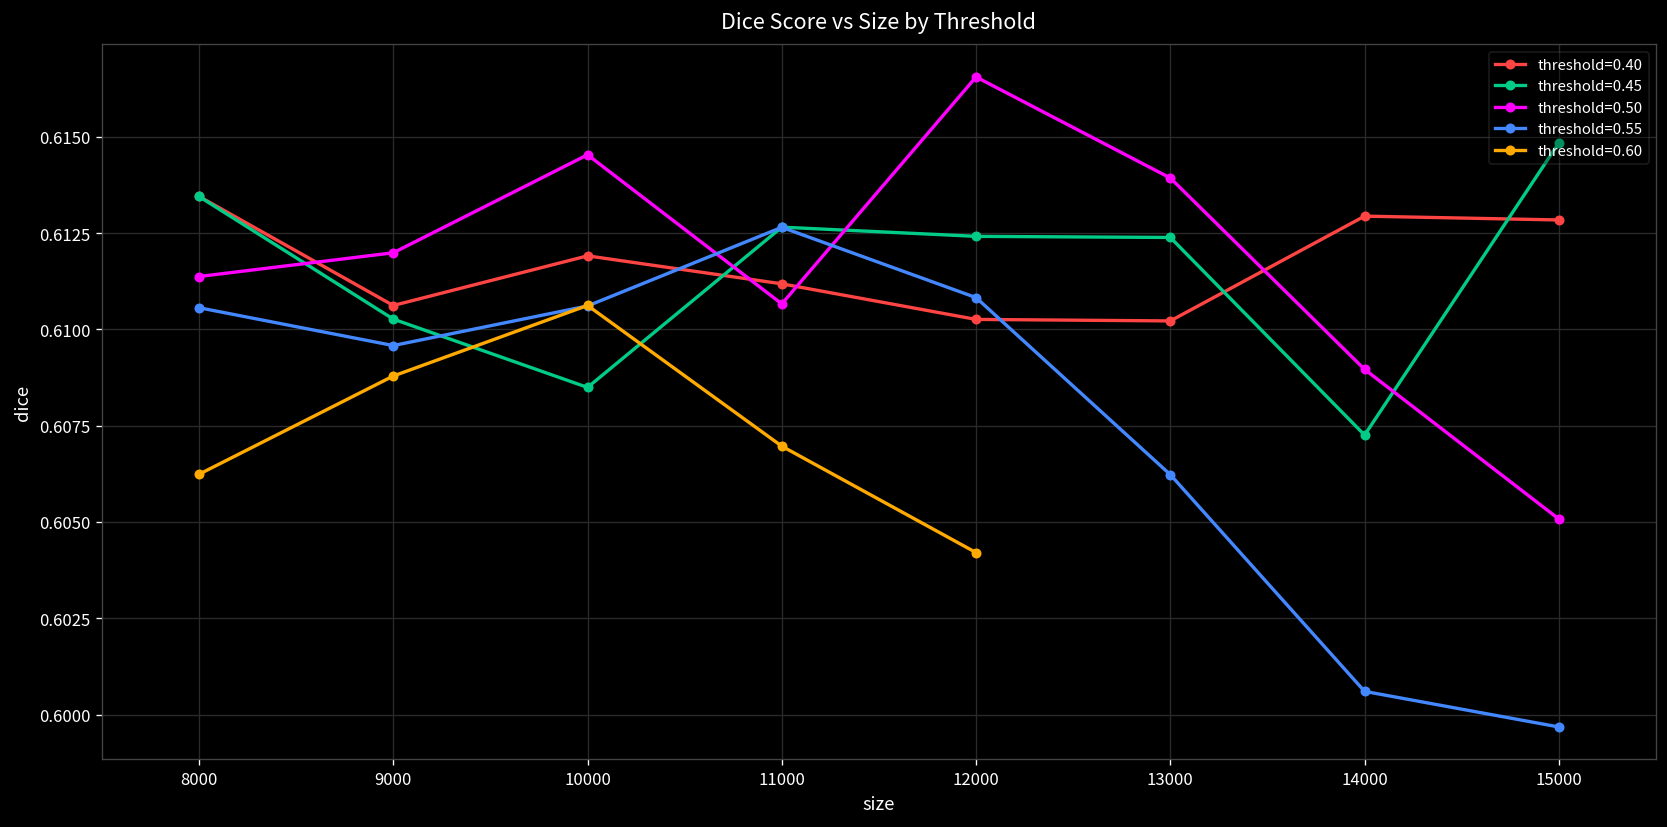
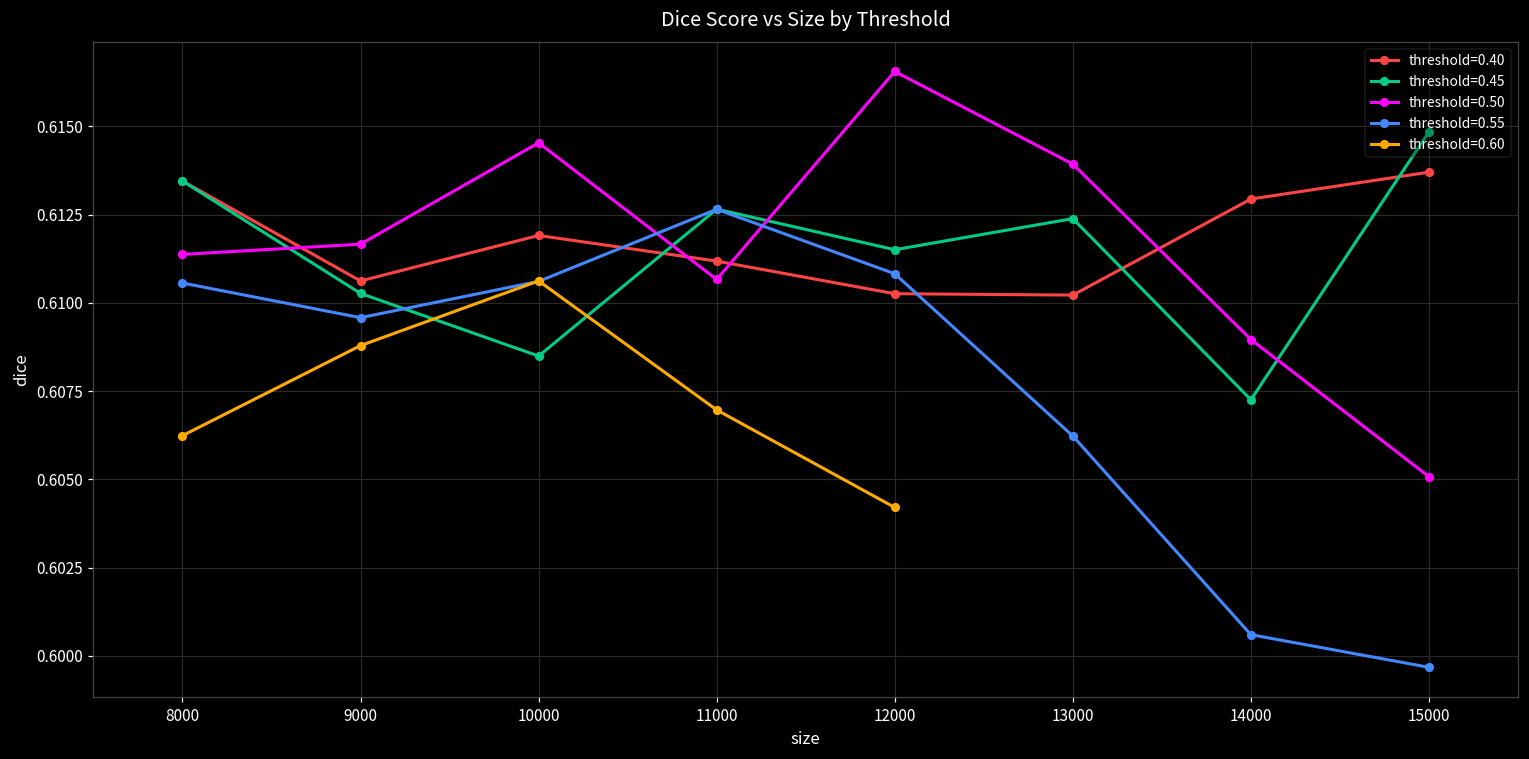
threshold=0.50, 9000: 0.6120 -> 0.6117
threshold=0.45, 12000: 0.6124 -> 0.6115
threshold=0.40, 15000: 0.6128 -> 0.6137
